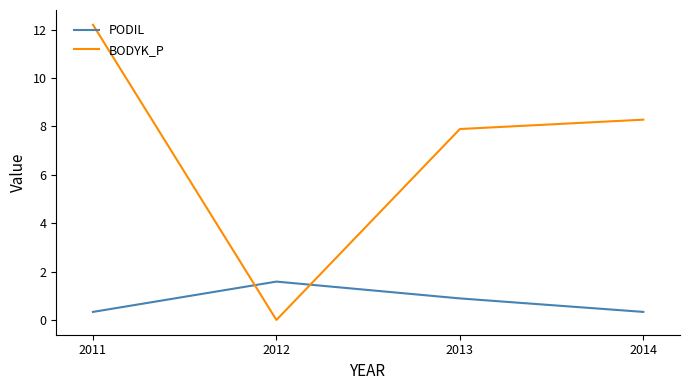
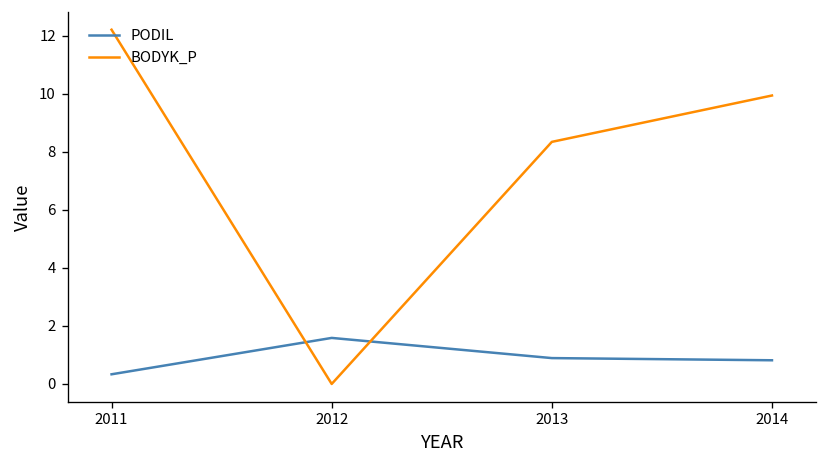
BODYK_P, 2013: 7.9 -> 8.3
PODIL, 2014: 0.3 -> 0.8
BODYK_P, 2014: 8.3 -> 9.9
